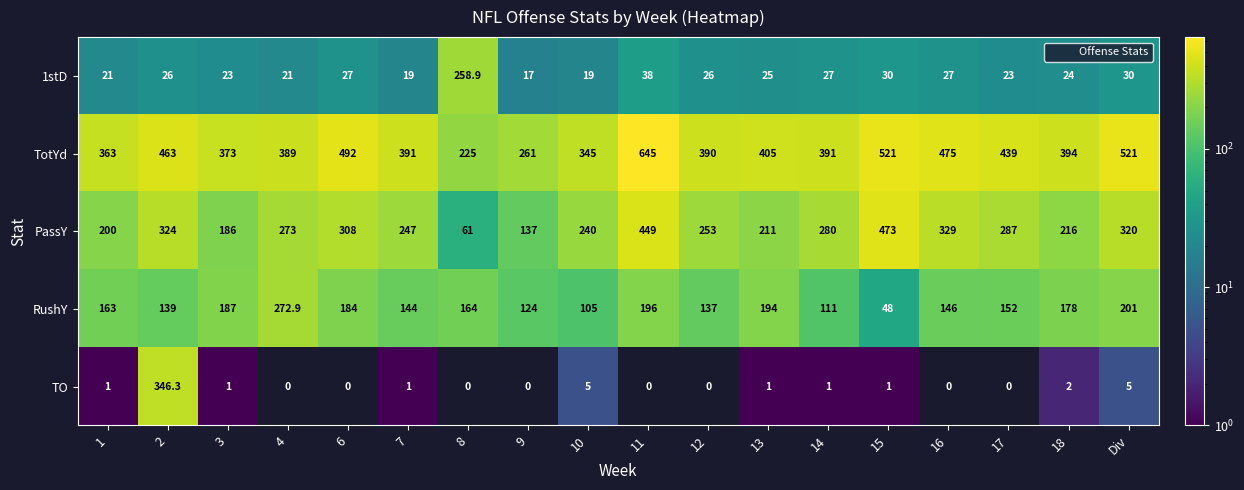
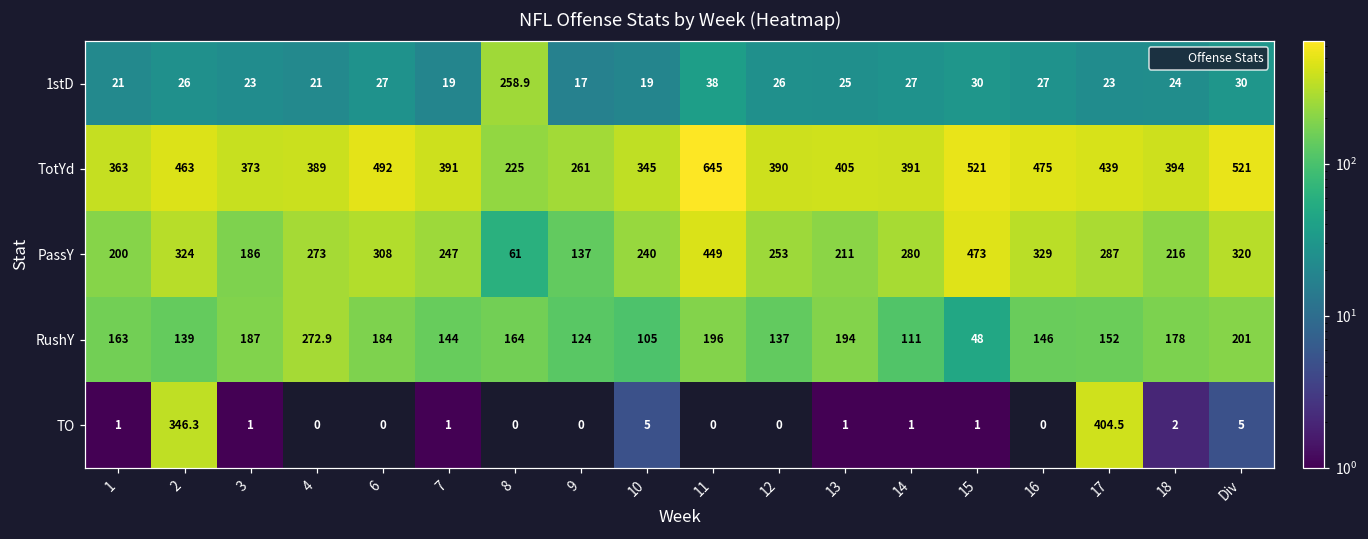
TO, 17: 0 -> 404.5
